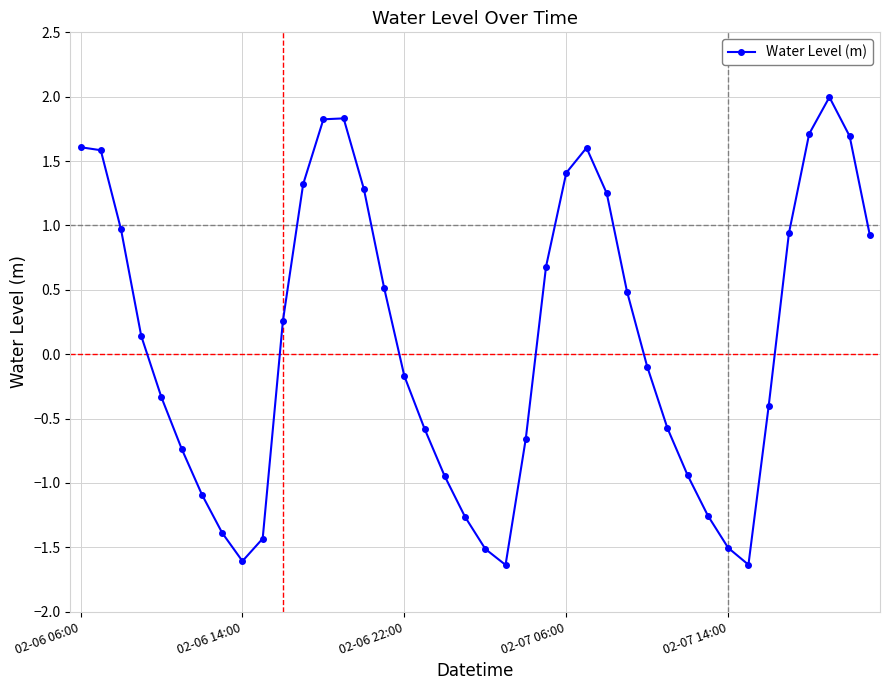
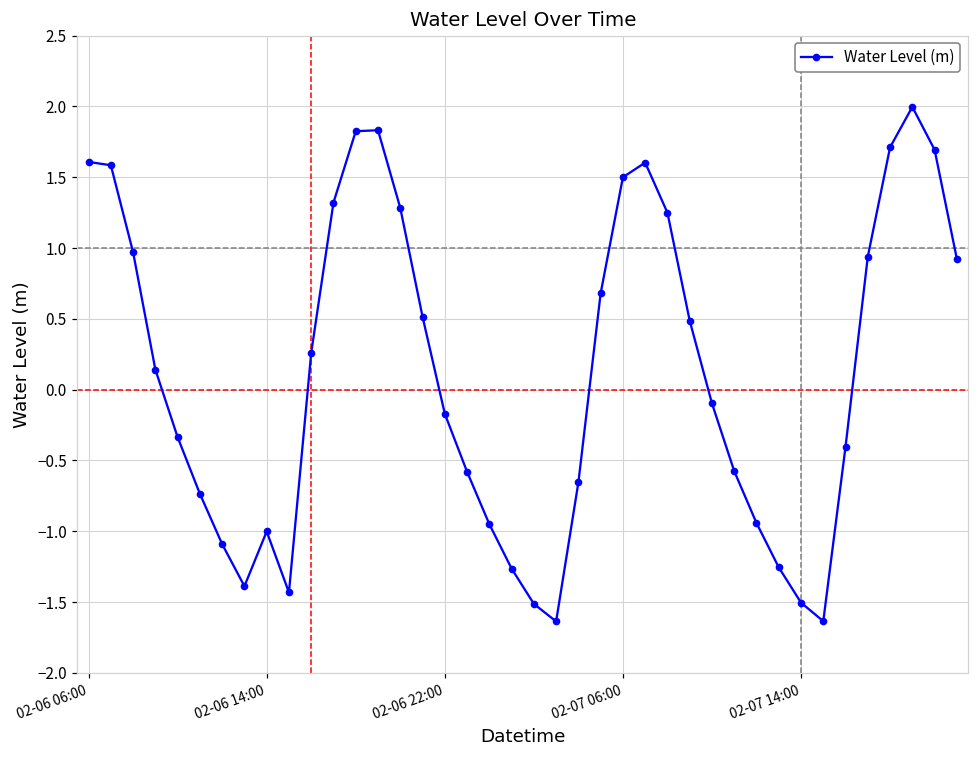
02-06 14:00: -1.61 -> -1.00
02-07 06:00: 1.41 -> 1.50
